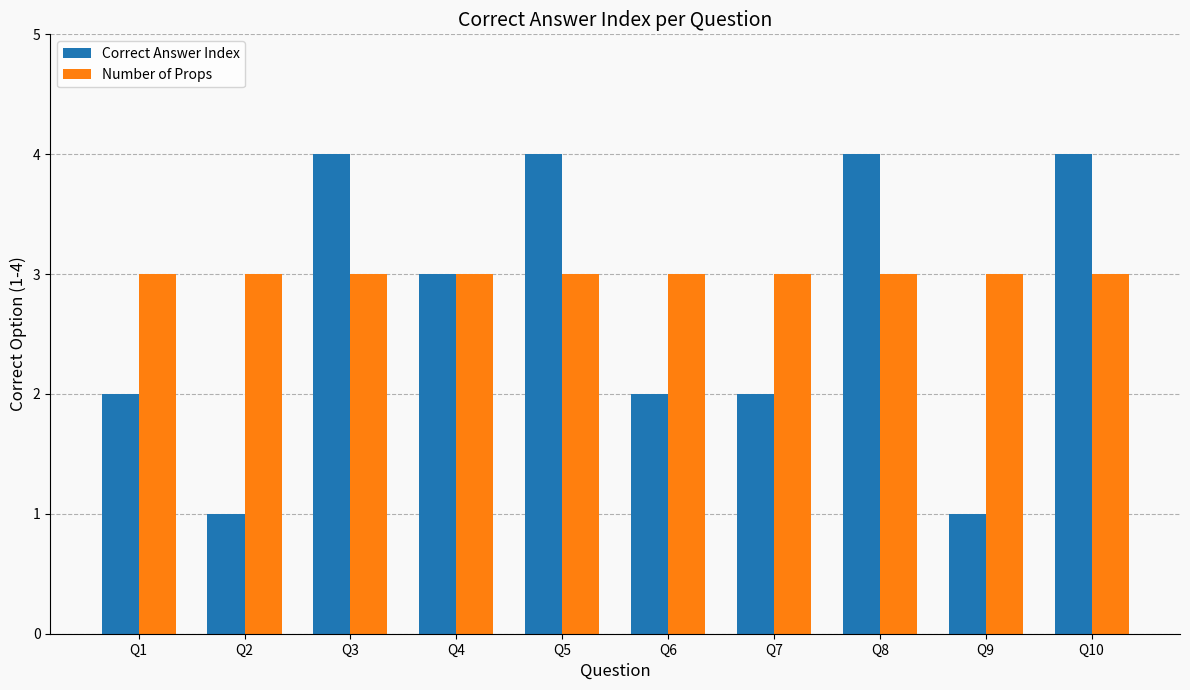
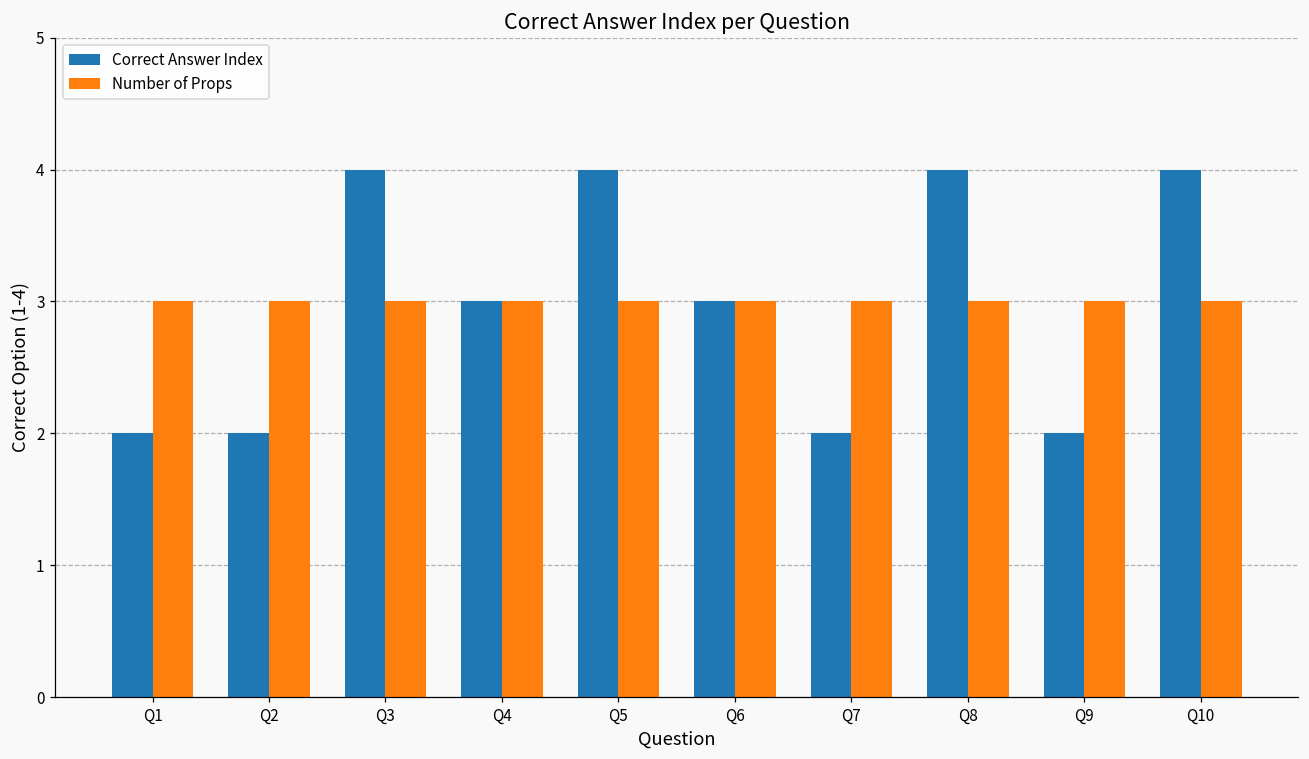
Correct Answer Index, Q2: 1 -> 2
Correct Answer Index, Q6: 2 -> 3
Correct Answer Index, Q9: 1 -> 2
